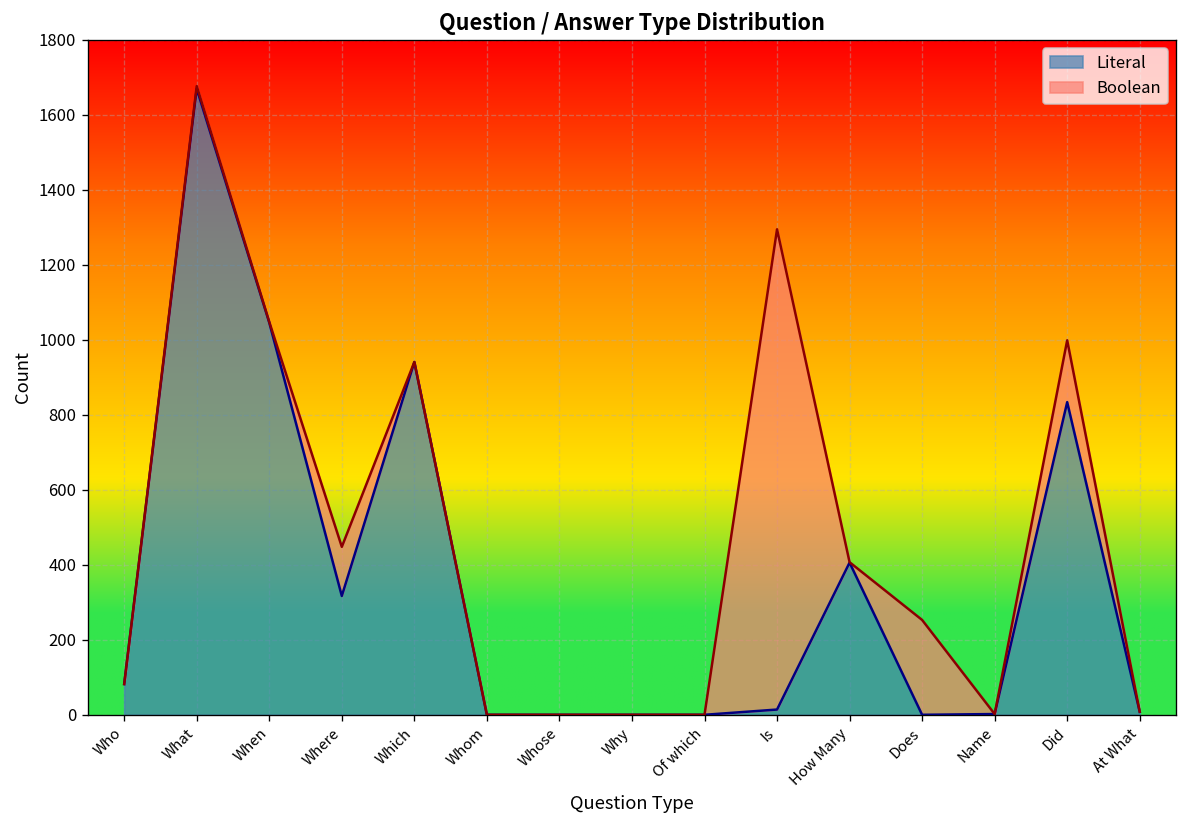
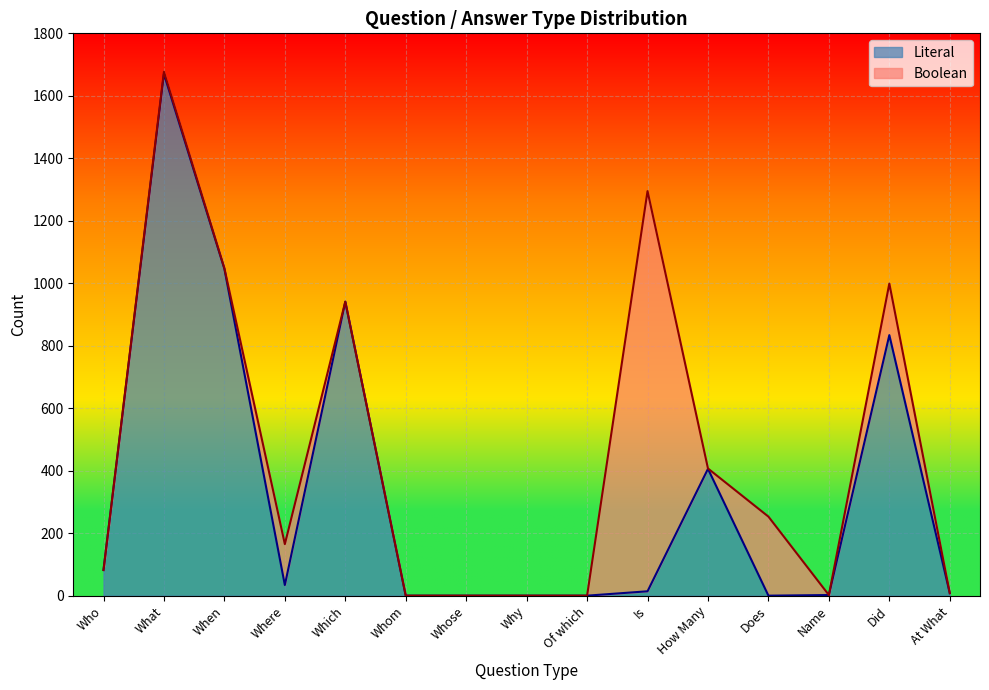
Literal, Where: 320 -> 30
